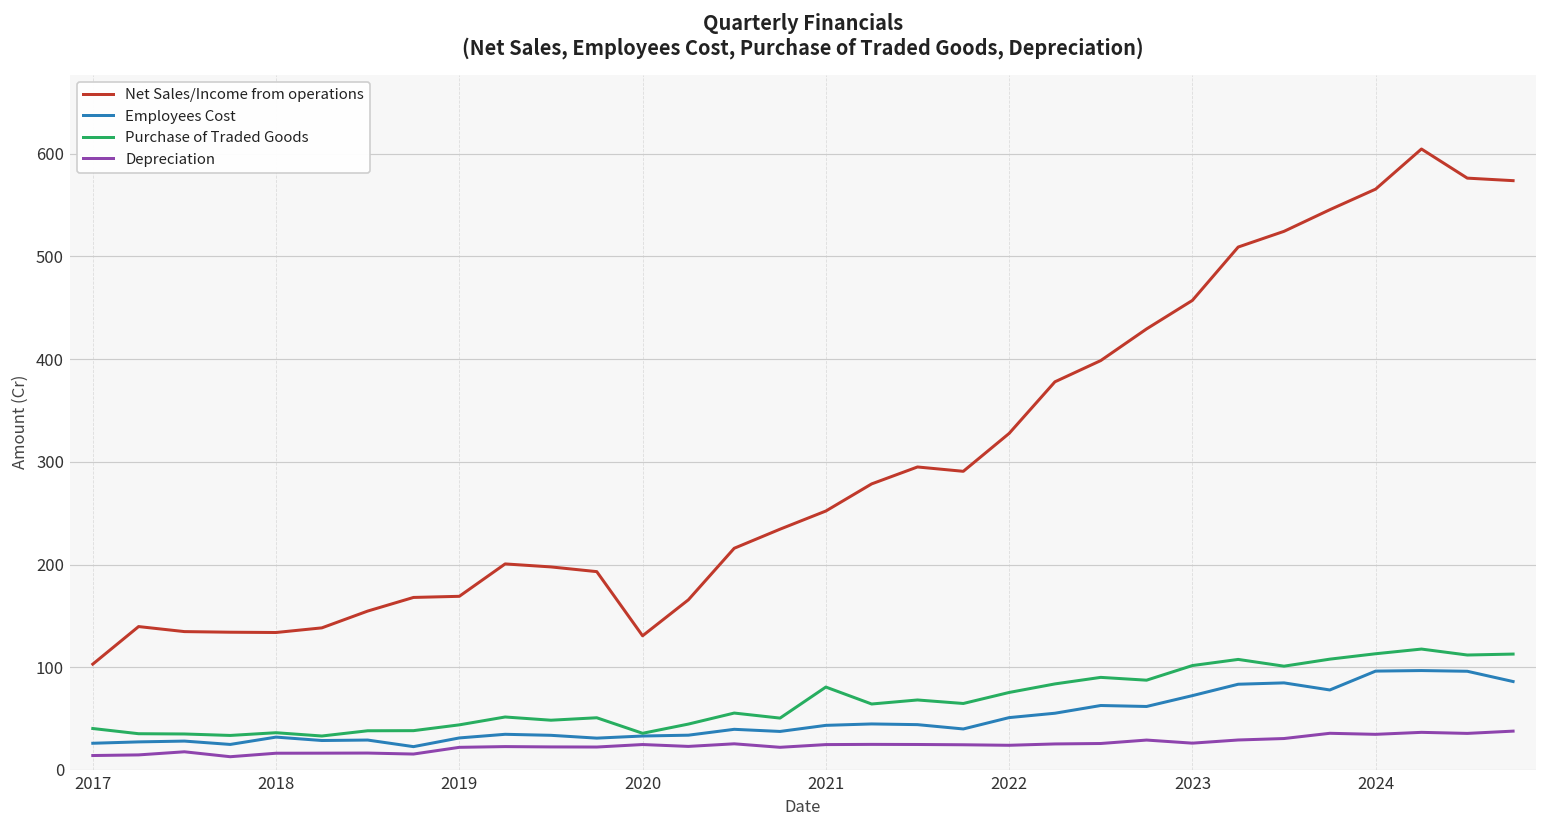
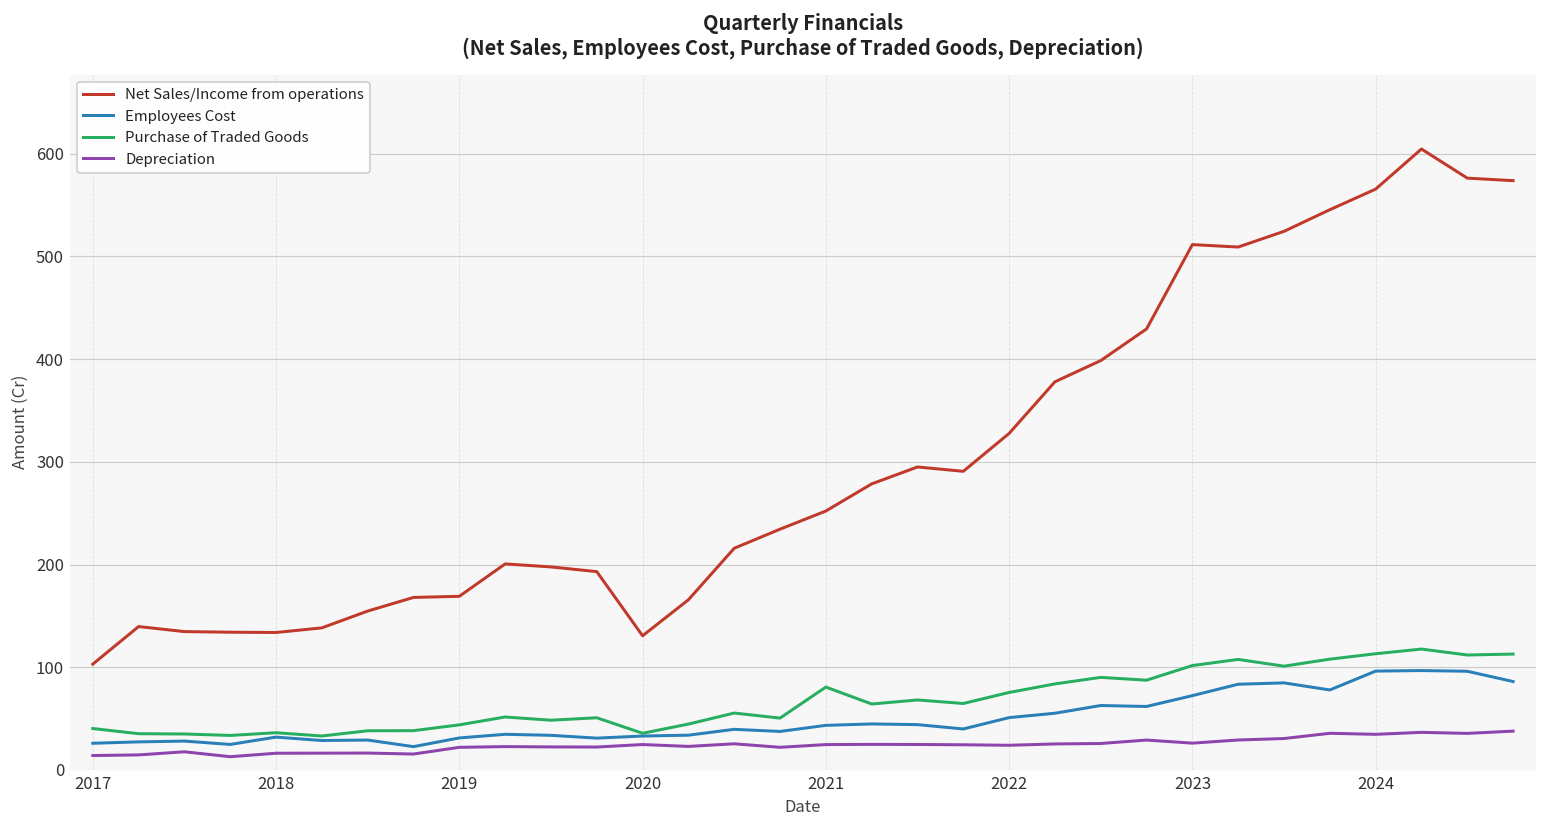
Net Sales/Income from operations, 2023: 460 -> 510
